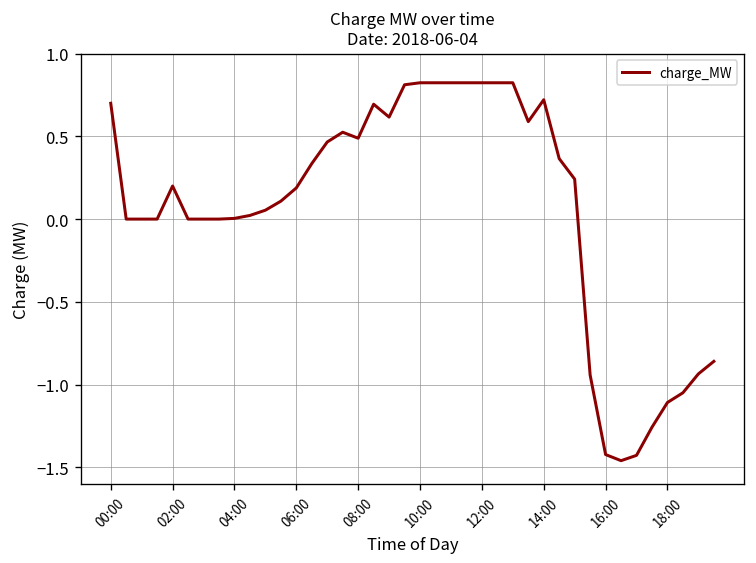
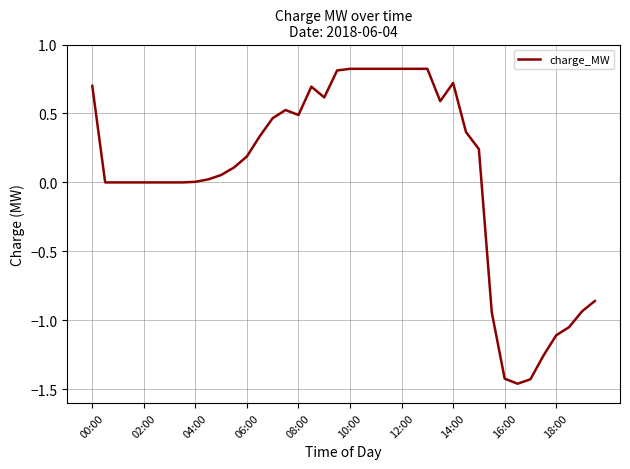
02:00: 0.2 -> 0.0
